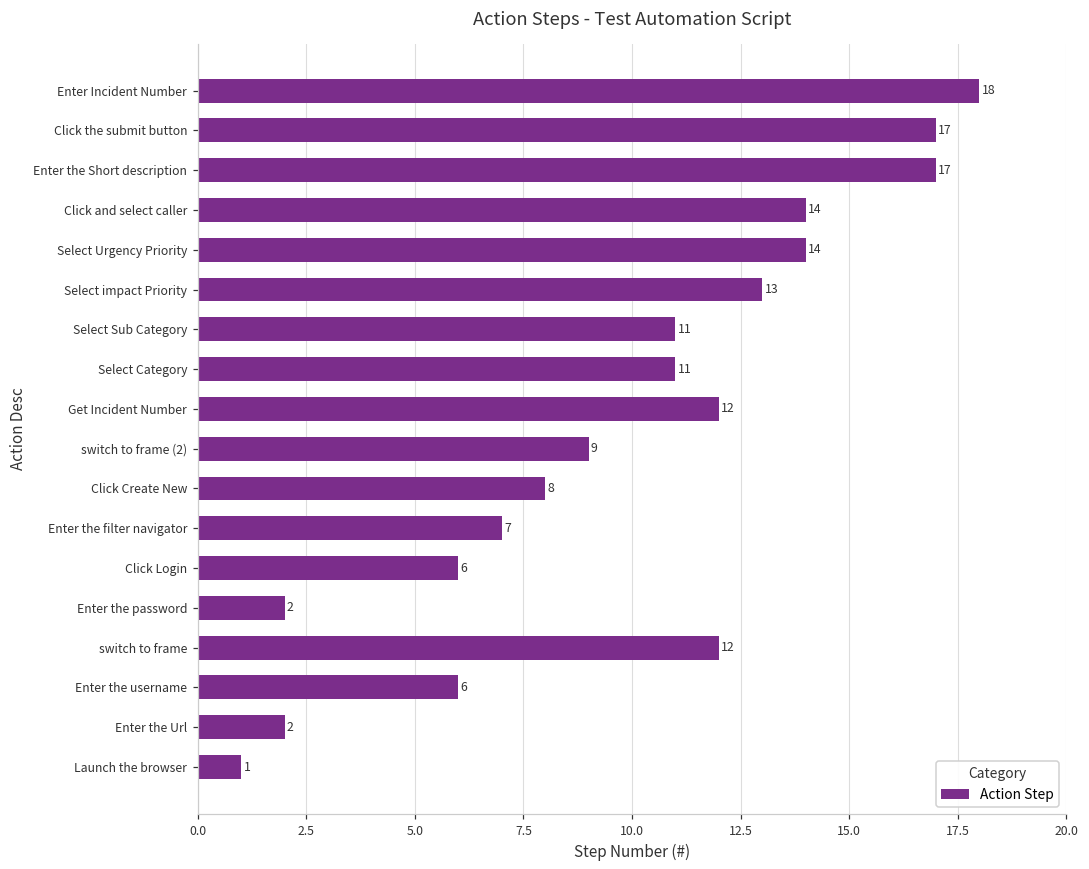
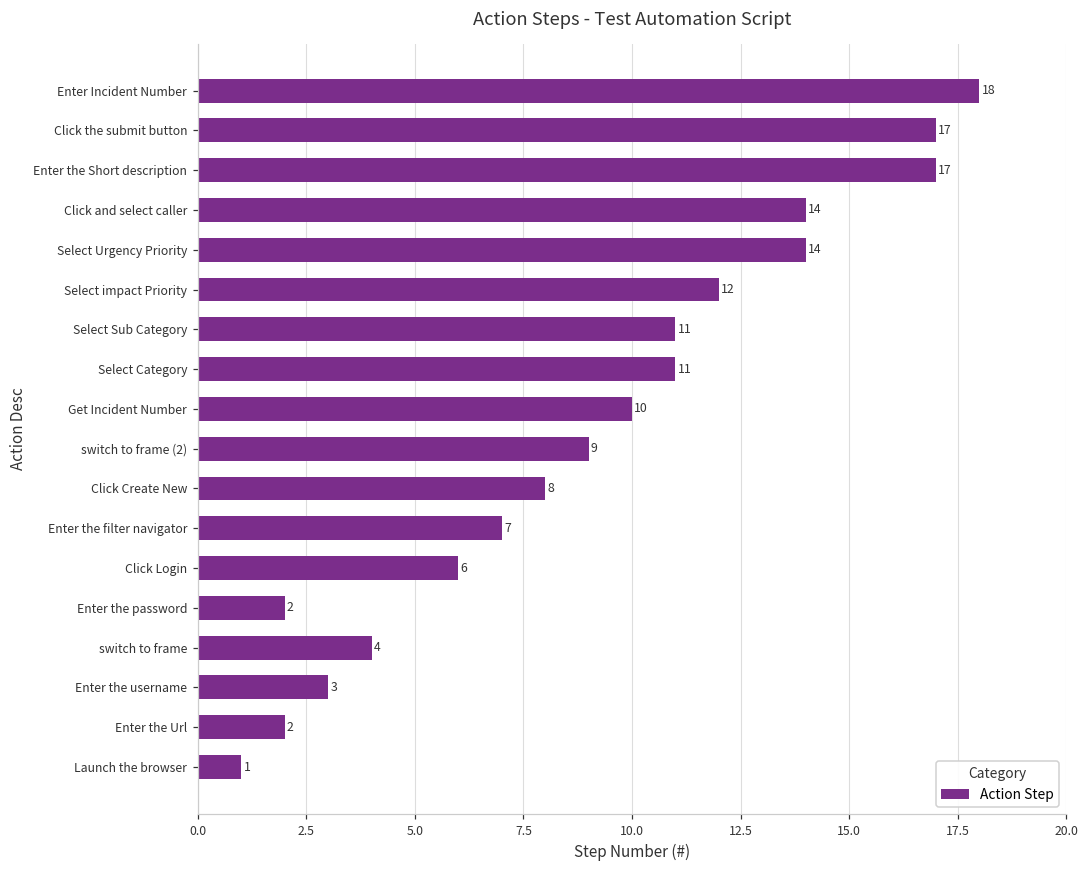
Select impact Priority: 13 -> 12
Get Incident Number: 12 -> 10
switch to frame: 12 -> 4
Enter the username: 6 -> 3
